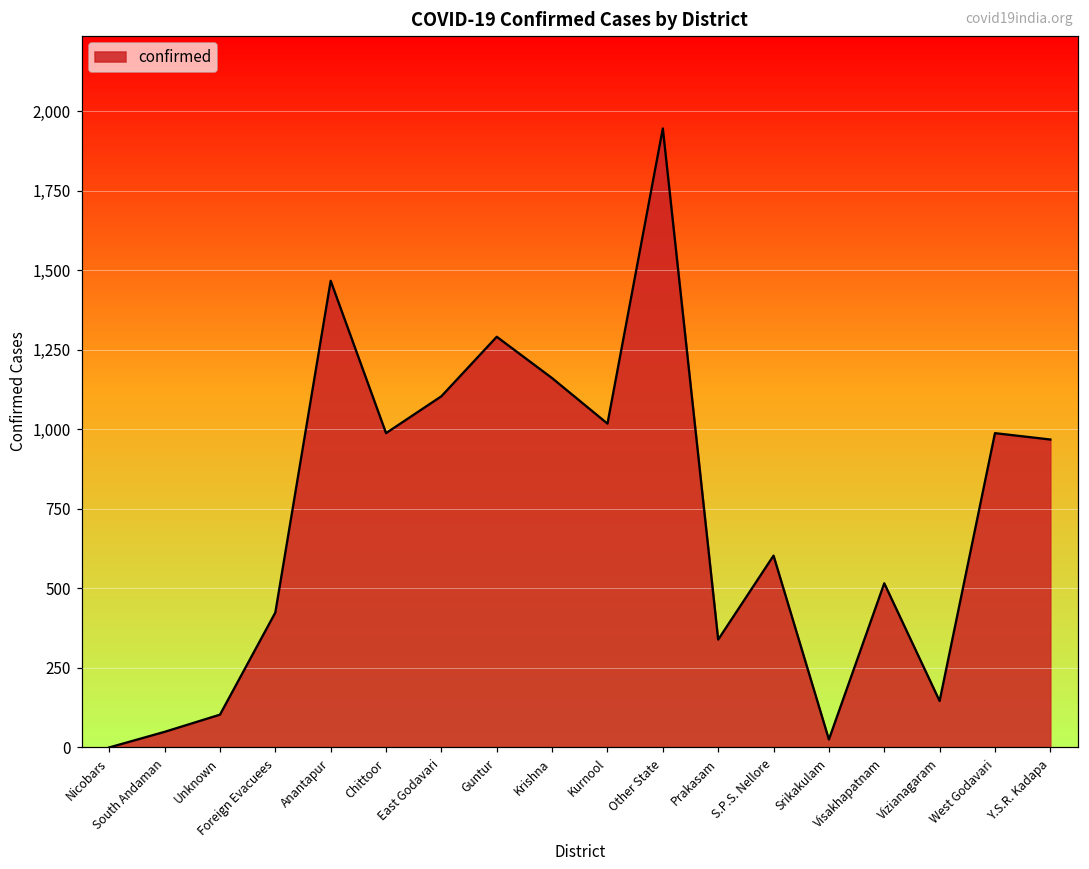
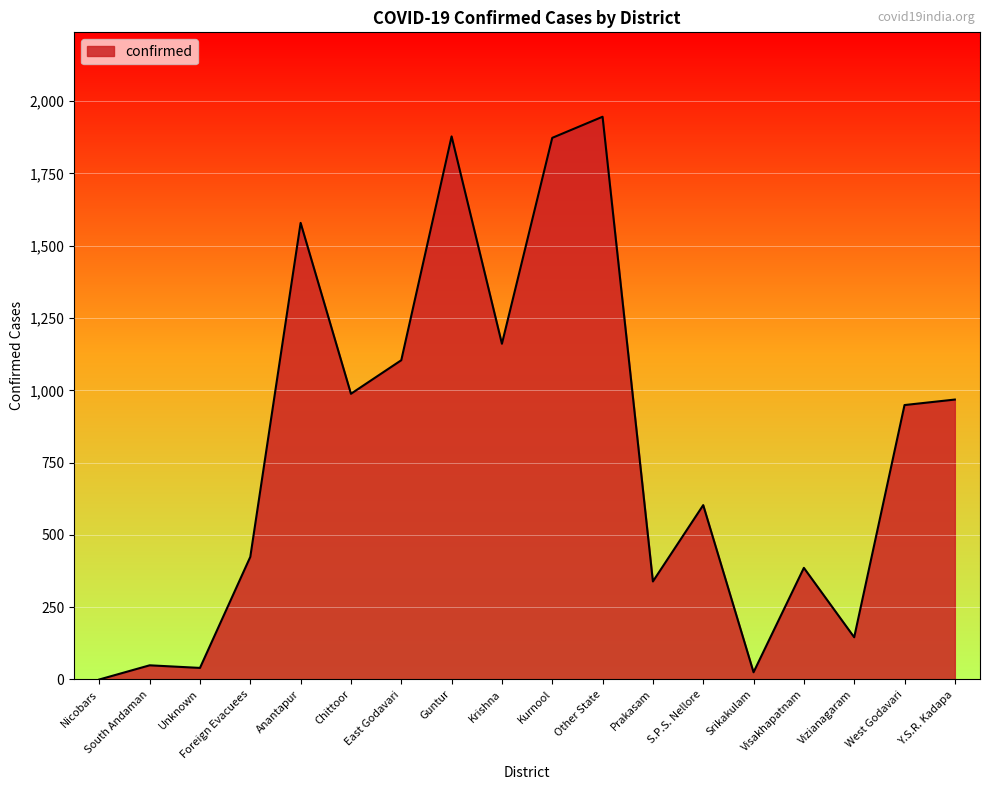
Unknown: 100 -> 40
Anantapur: 1,470 -> 1,580
Guntur: 1,290 -> 1,880
Kurnool: 1,020 -> 1,870
Visakhapatnam: 520 -> 390
West Godavari: 990 -> 950
